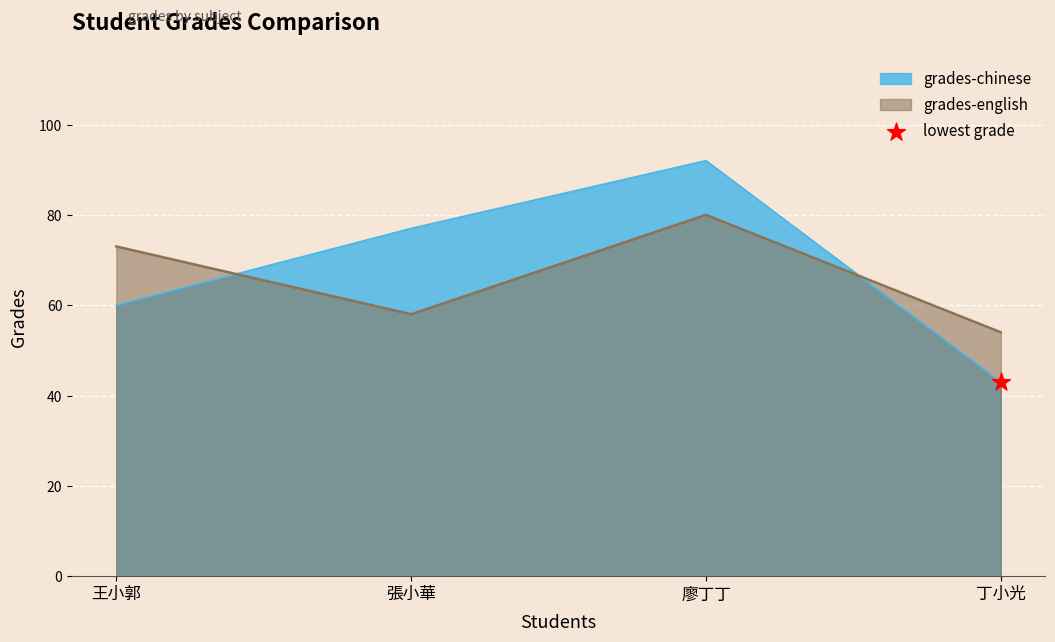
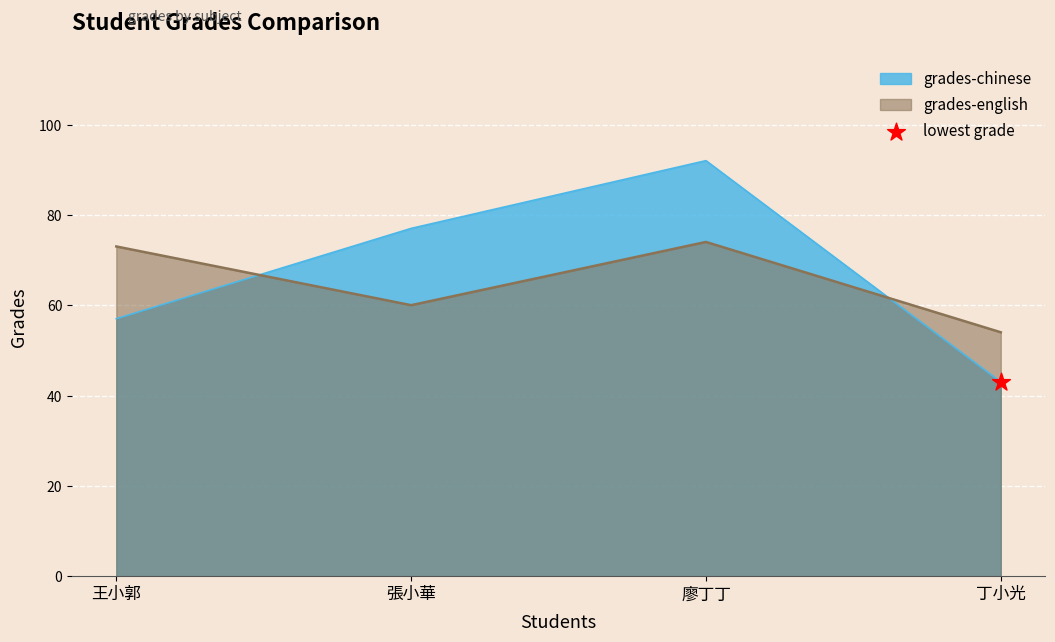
grades-chinese, 王小郭: 60 -> 57
grades-english, 張小華: 58 -> 60
grades-english, 廖丁丁: 80 -> 74
